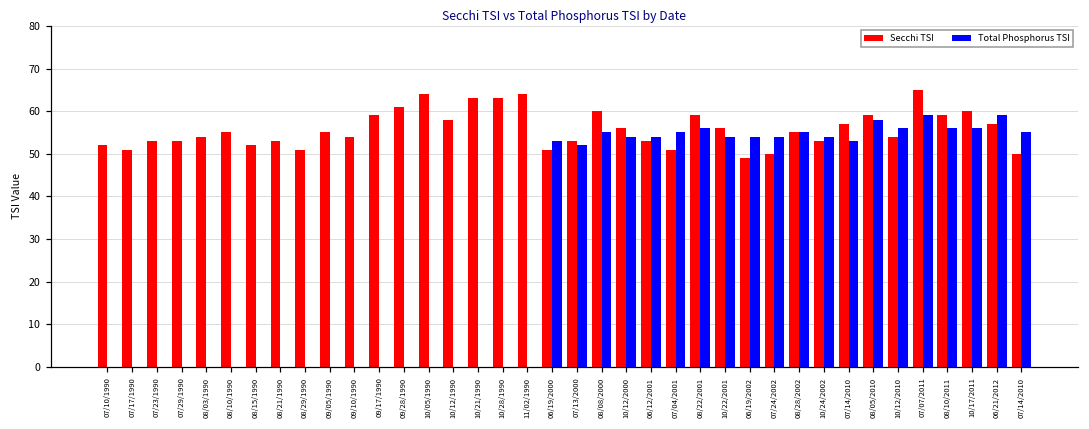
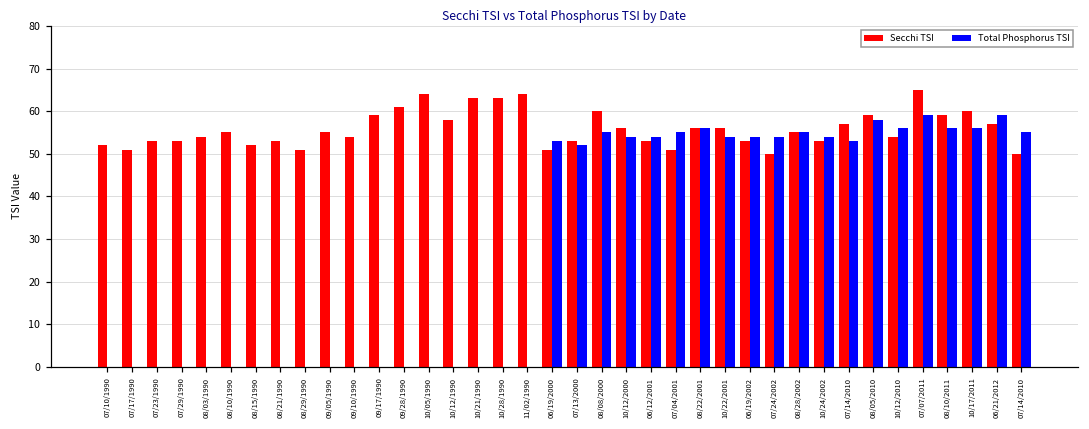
Secchi TSI, 08/22/2001: 59 -> 56
Secchi TSI, 06/19/2002: 49 -> 53
